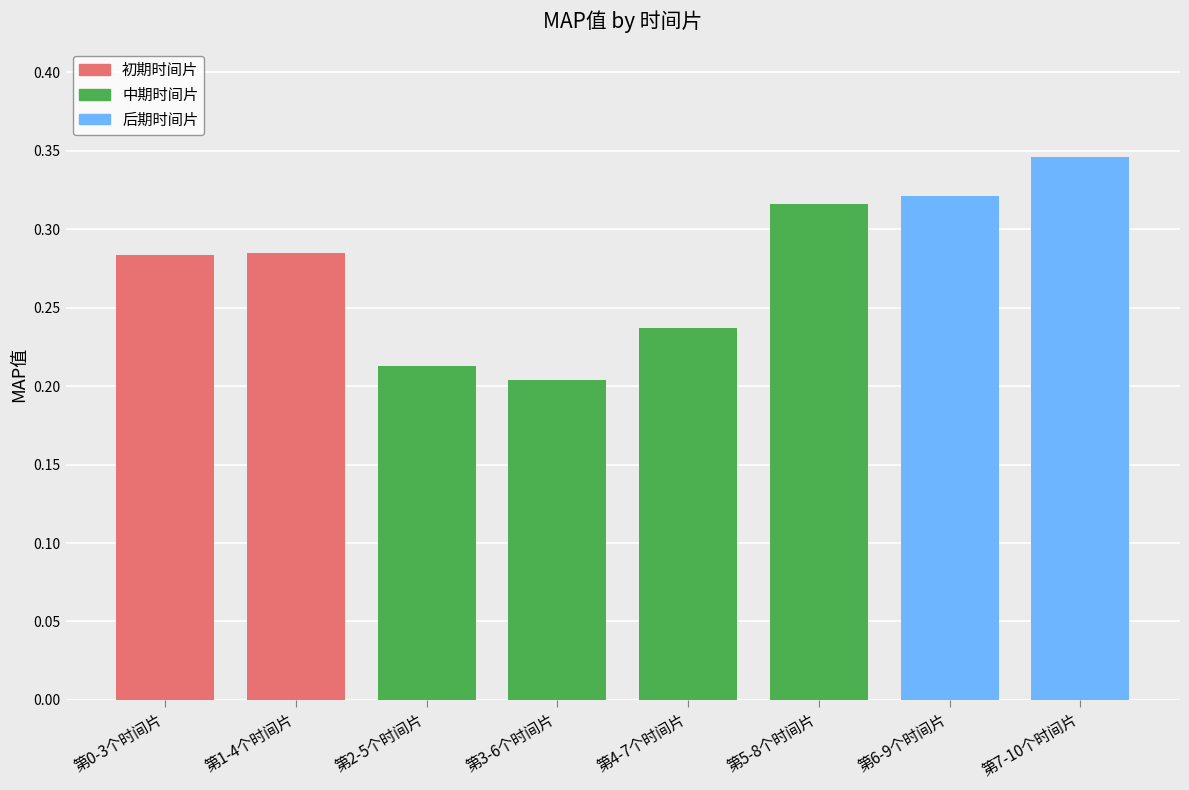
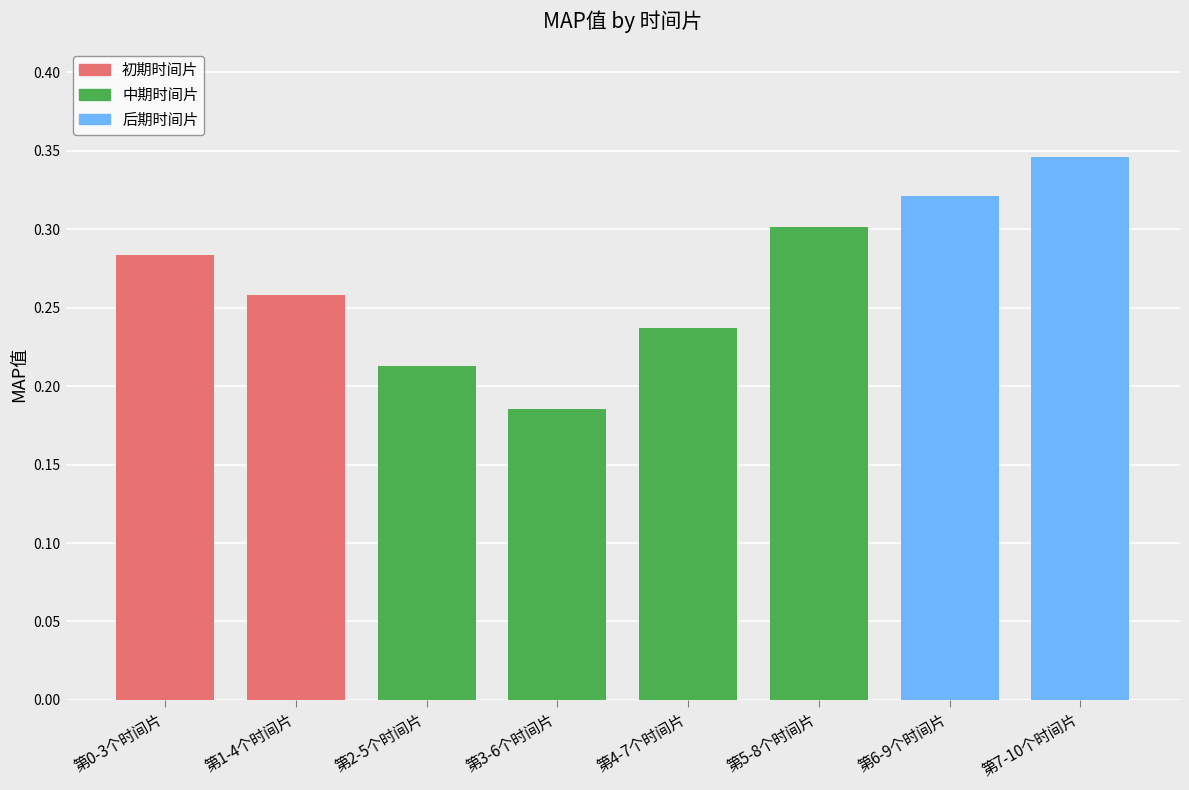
第1-4个时间片: 0.285 -> 0.258
第3-6个时间片: 0.204 -> 0.185
第5-8个时间片: 0.316 -> 0.302
